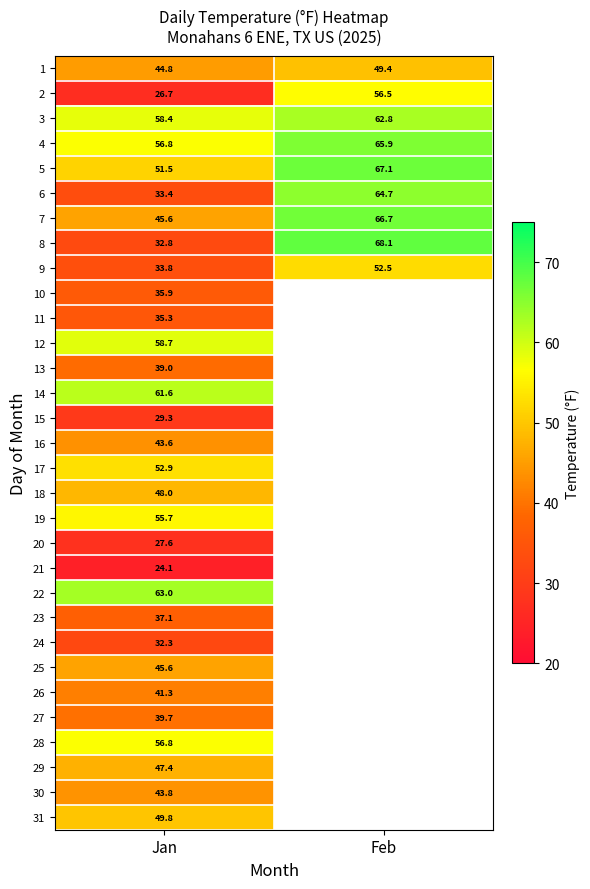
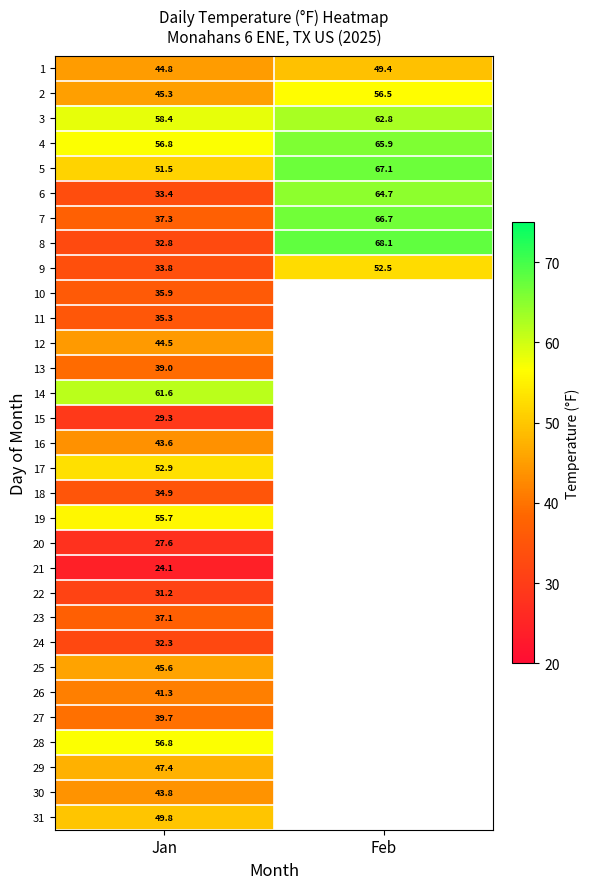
2, Jan: 26.7 -> 45.3
7, Jan: 45.6 -> 37.3
12, Jan: 58.7 -> 44.5
18, Jan: 48.0 -> 34.9
22, Jan: 63.0 -> 31.2
